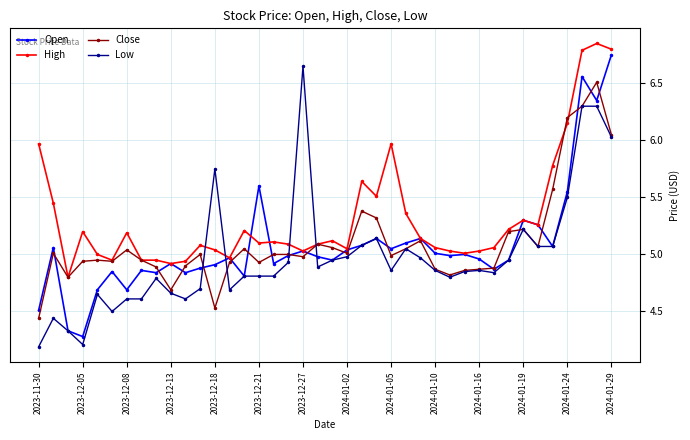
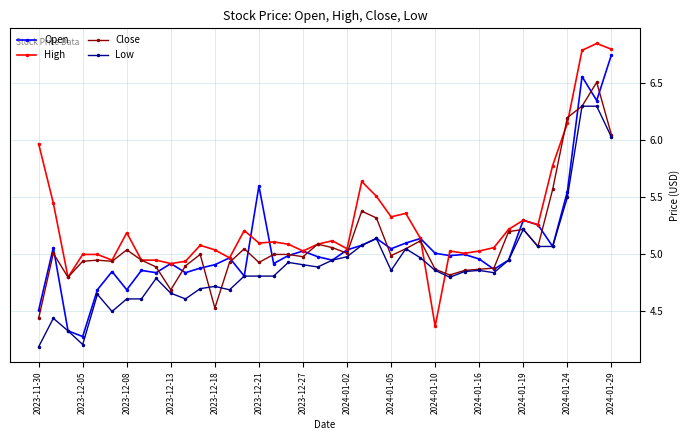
High, 2023-12-05: 5.2 -> 5.0
Low, 2023-12-18: 5.75 -> 4.72
Low, 2023-12-27: 6.65 -> 4.91
High, 2024-01-05: 5.97 -> 5.33
High, 2024-01-10: 5.06 -> 4.37
